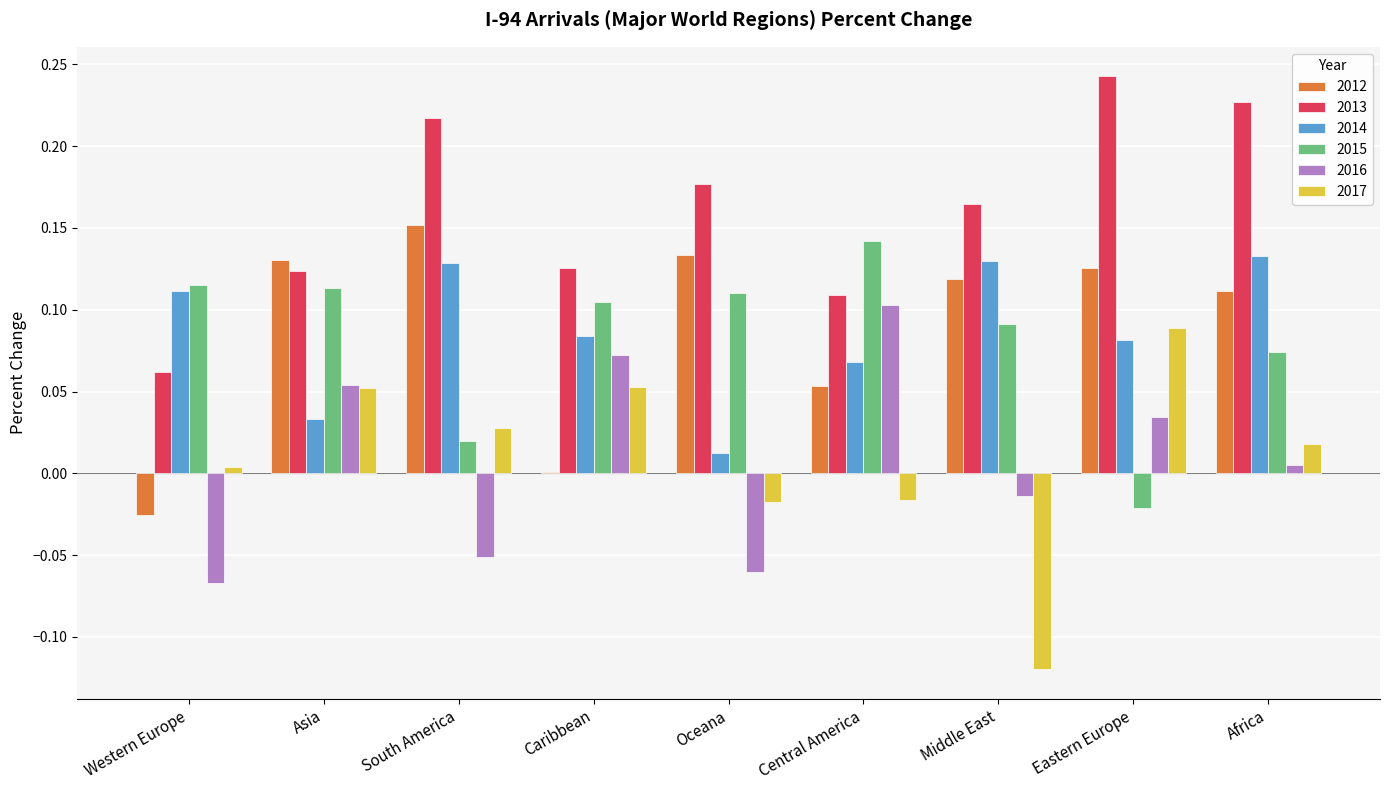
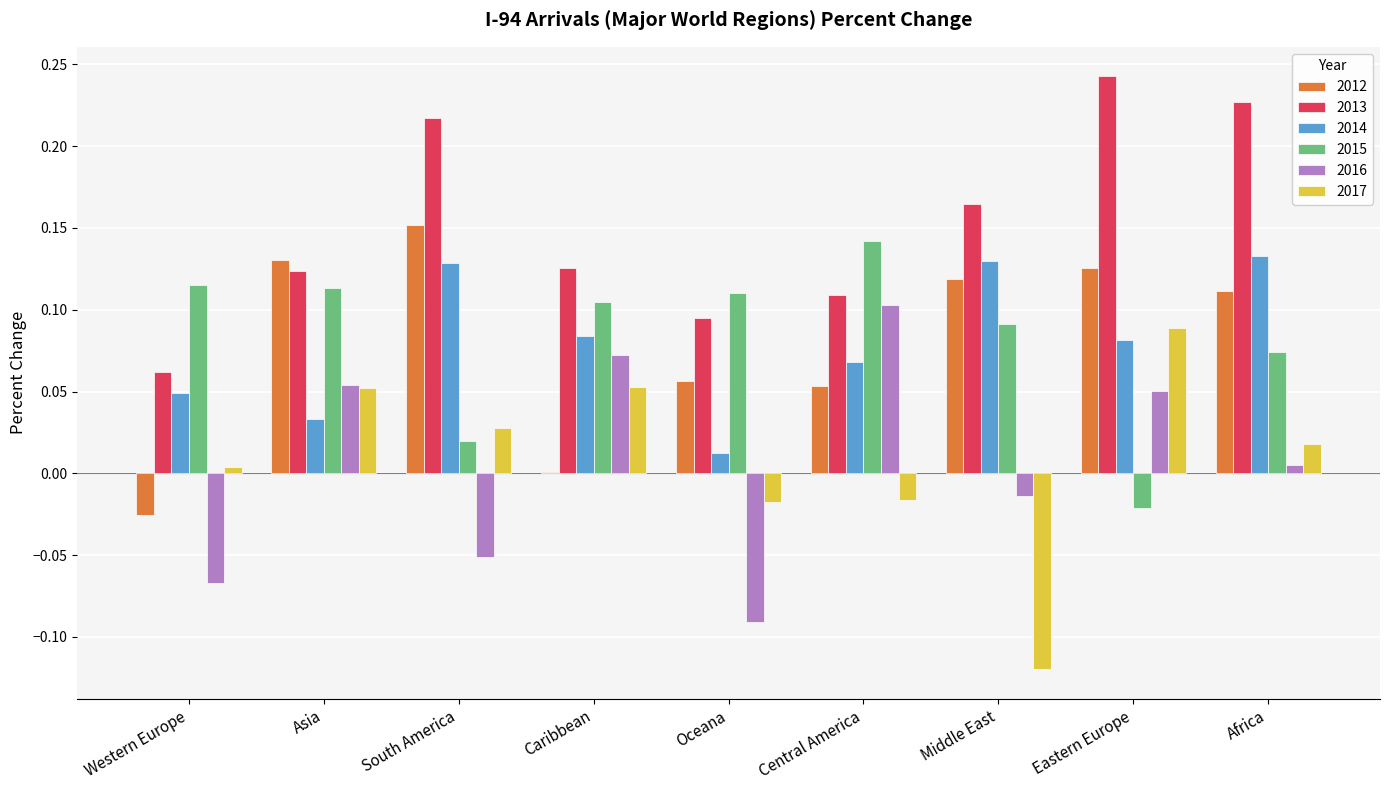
2014, Western Europe: 0.112 -> 0.049
2012, Oceana: 0.134 -> 0.057
2013, Oceana: 0.177 -> 0.095
2016, Oceana: -0.060 -> -0.091
2016, Eastern Europe: 0.035 -> 0.050
